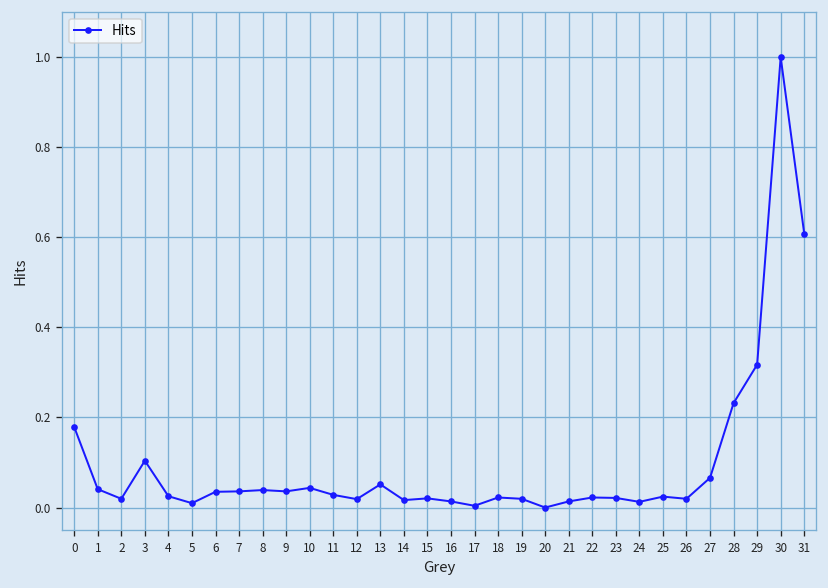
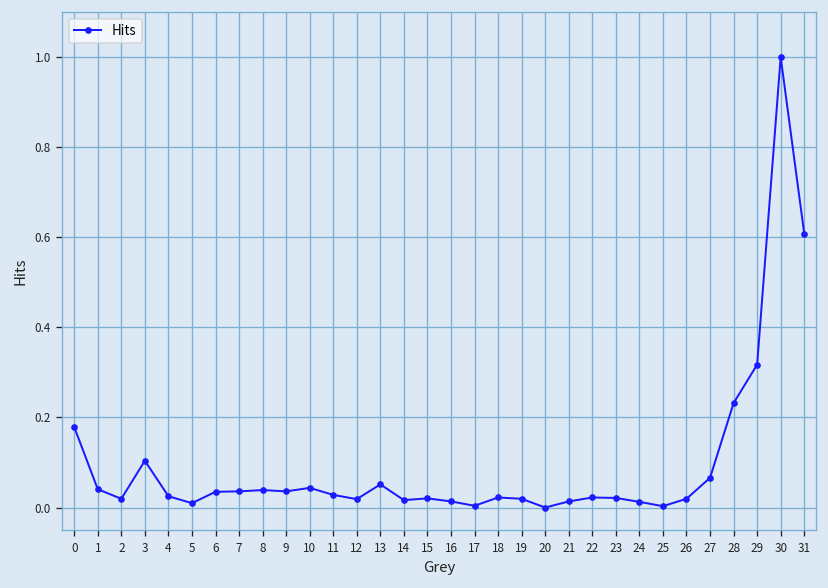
25: 0.02 -> 0.00
